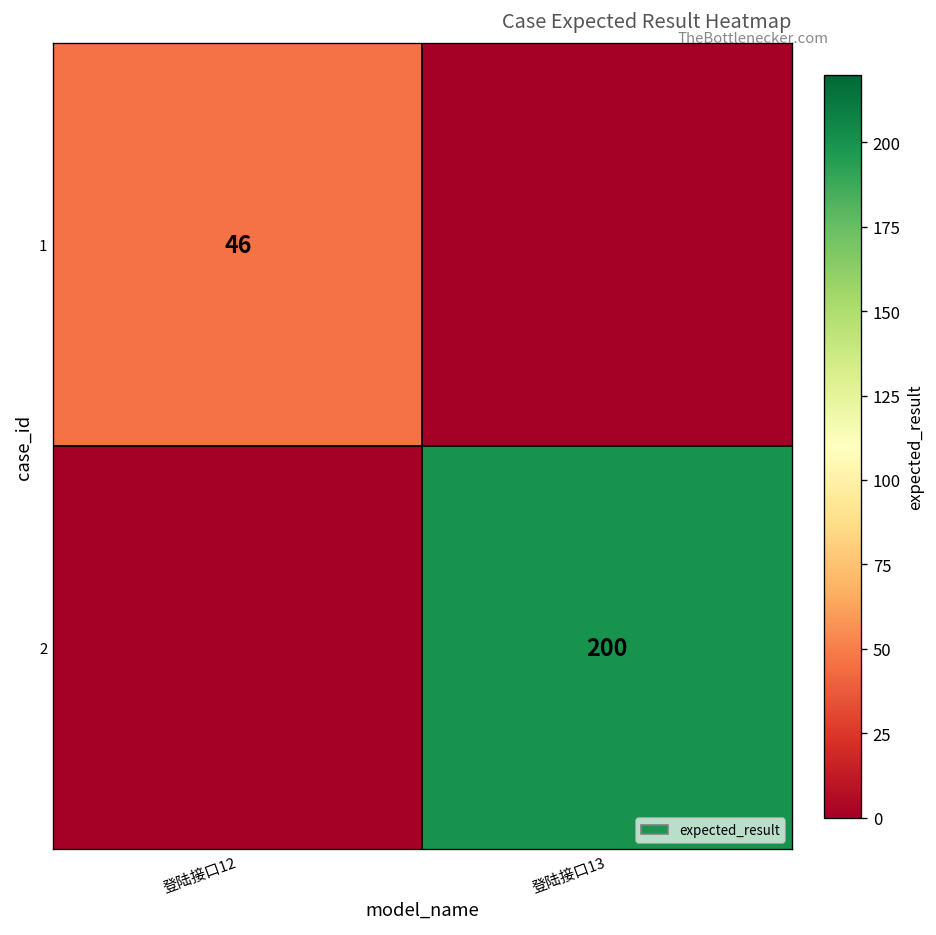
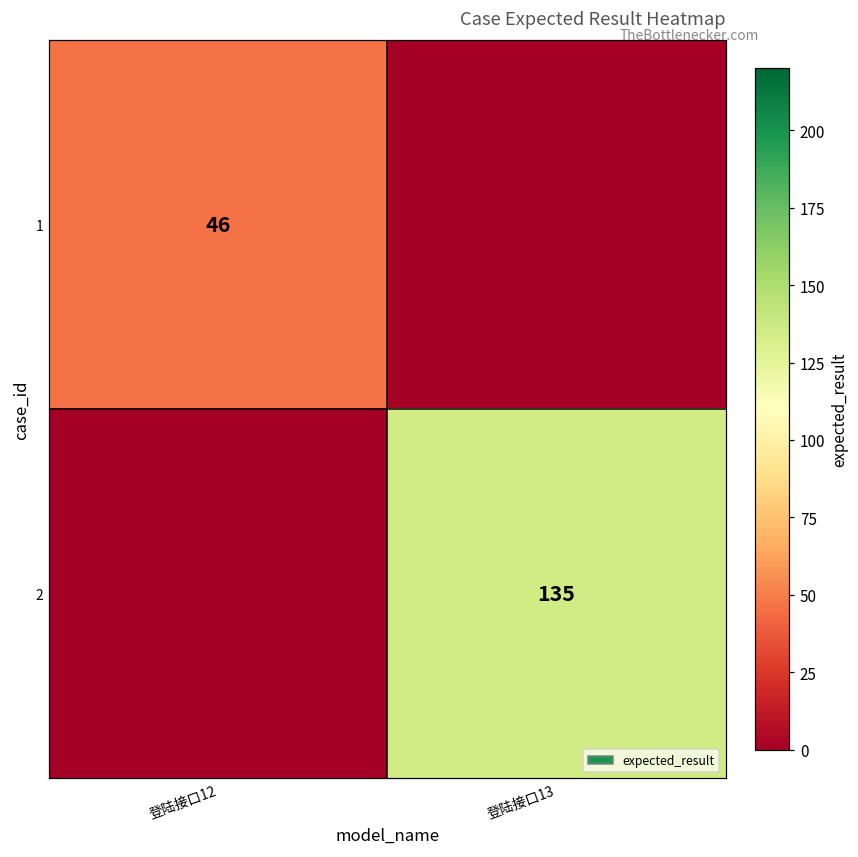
2, 登陆接口13: 200 -> 135
